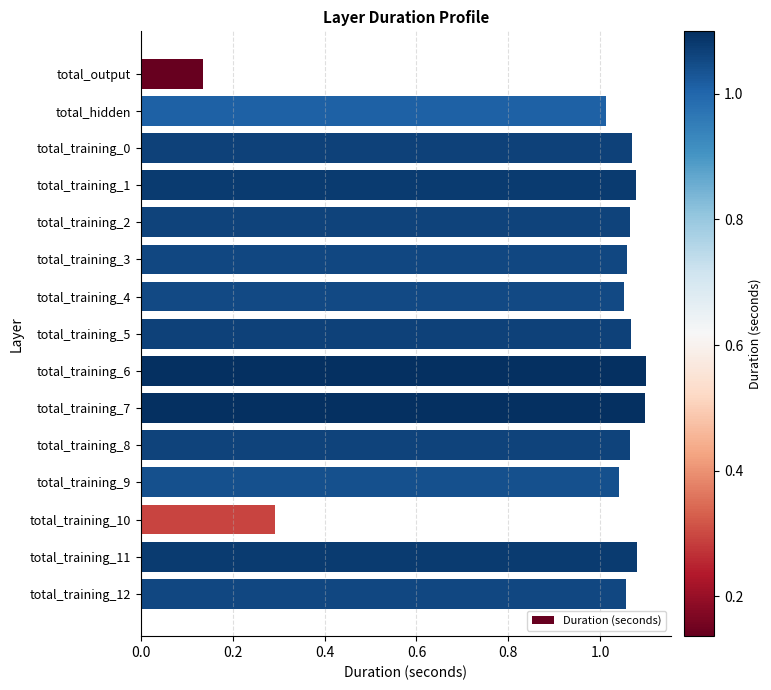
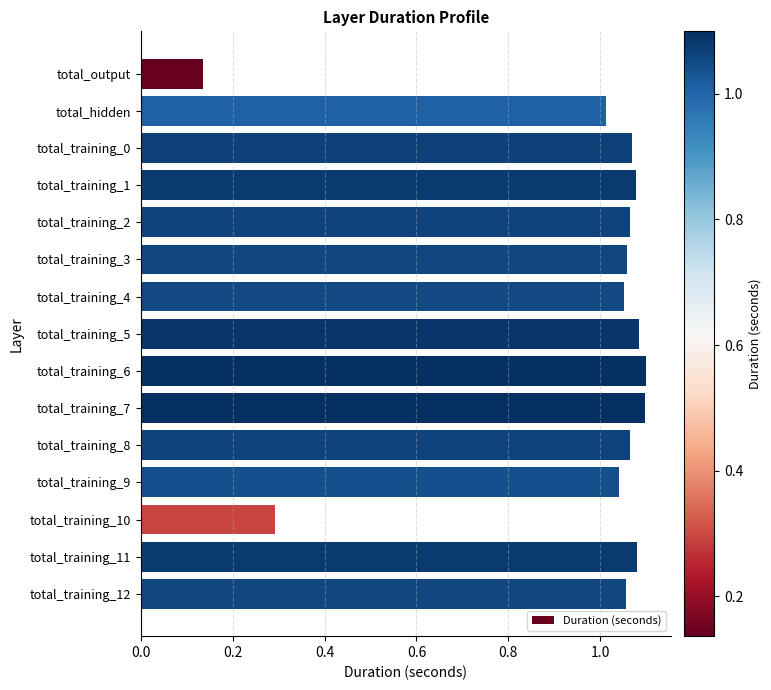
total_training_5: 1.07 -> 1.08
